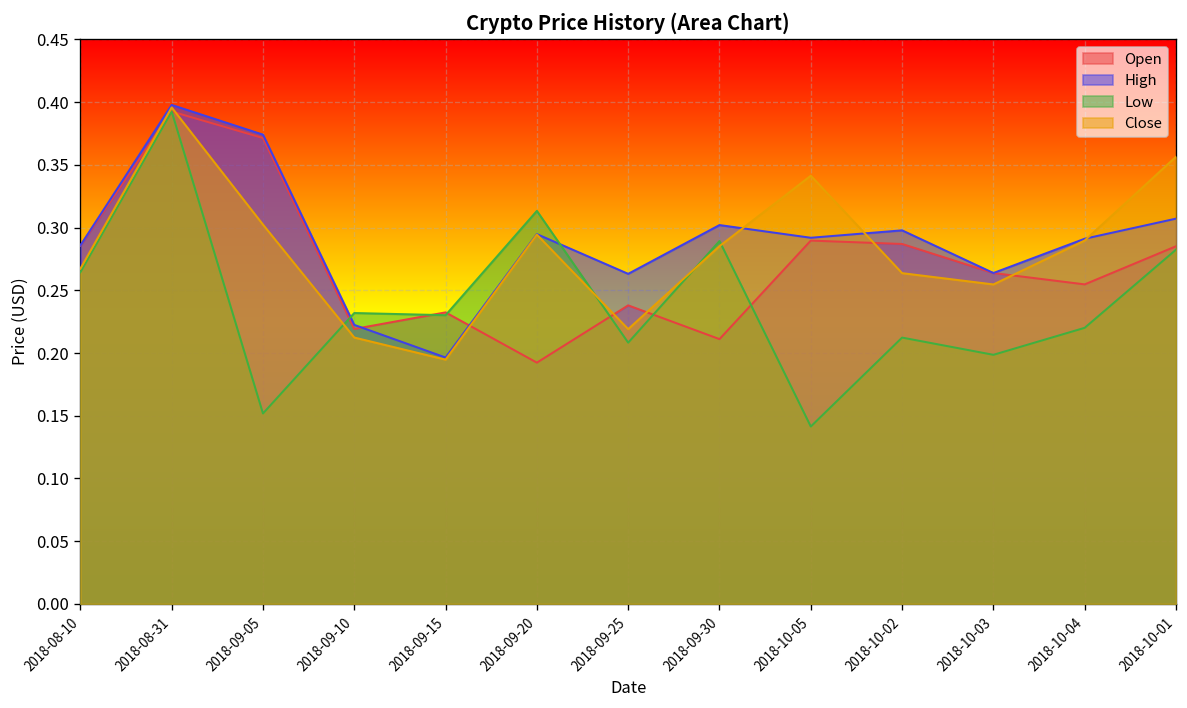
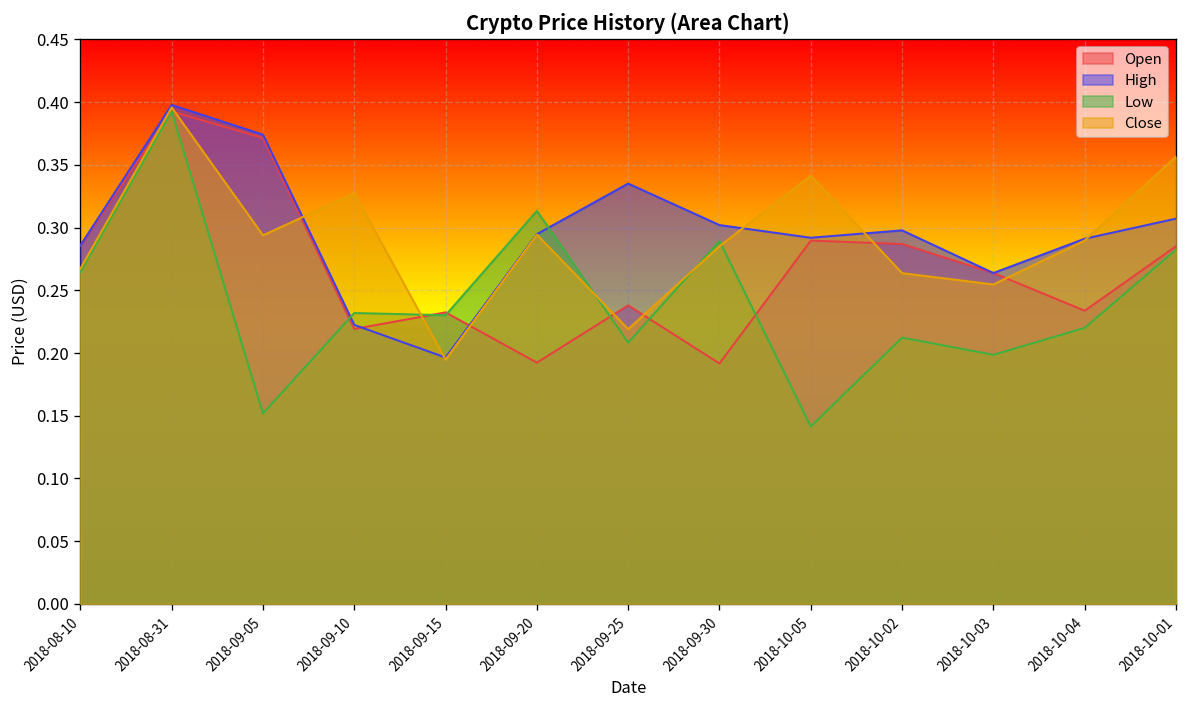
Close, 2018-09-05: 0.302 -> 0.294
Close, 2018-09-10: 0.212 -> 0.327
High, 2018-09-25: 0.263 -> 0.335
Open, 2018-09-30: 0.211 -> 0.192
Open, 2018-10-04: 0.255 -> 0.234
